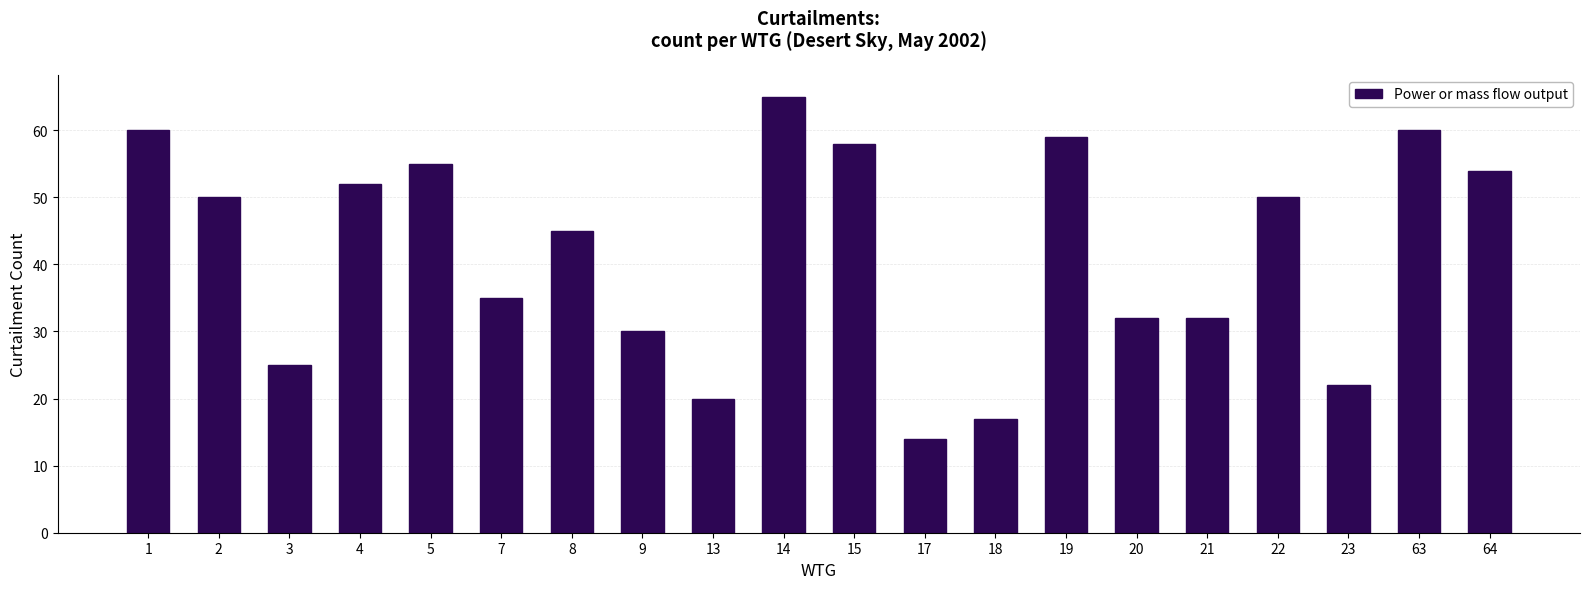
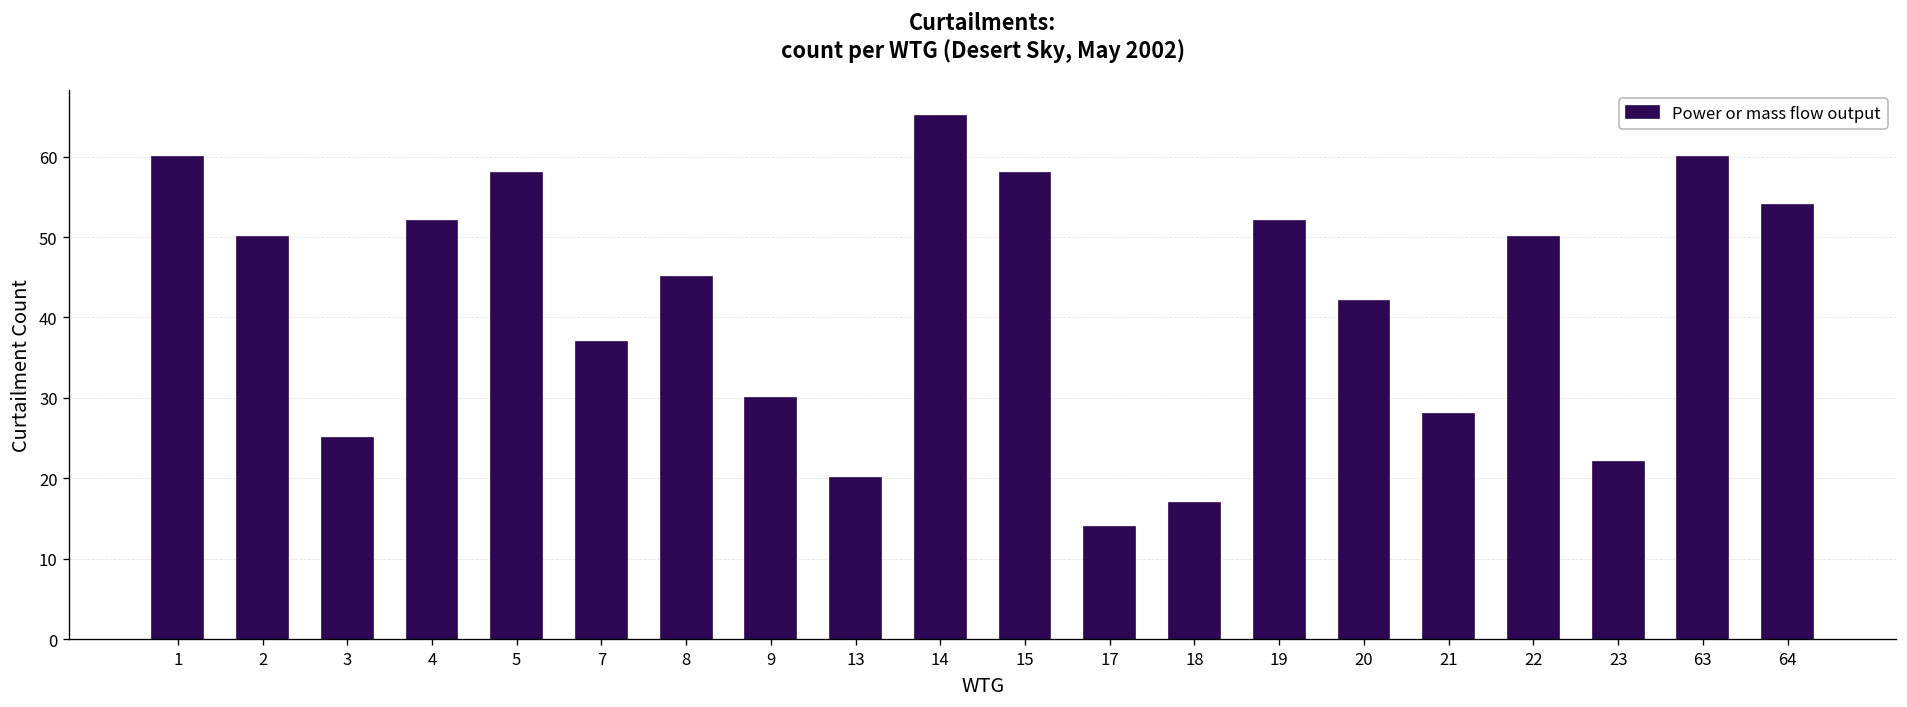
5: 55 -> 58
7: 35 -> 37
19: 59 -> 52
20: 32 -> 42
21: 32 -> 28
